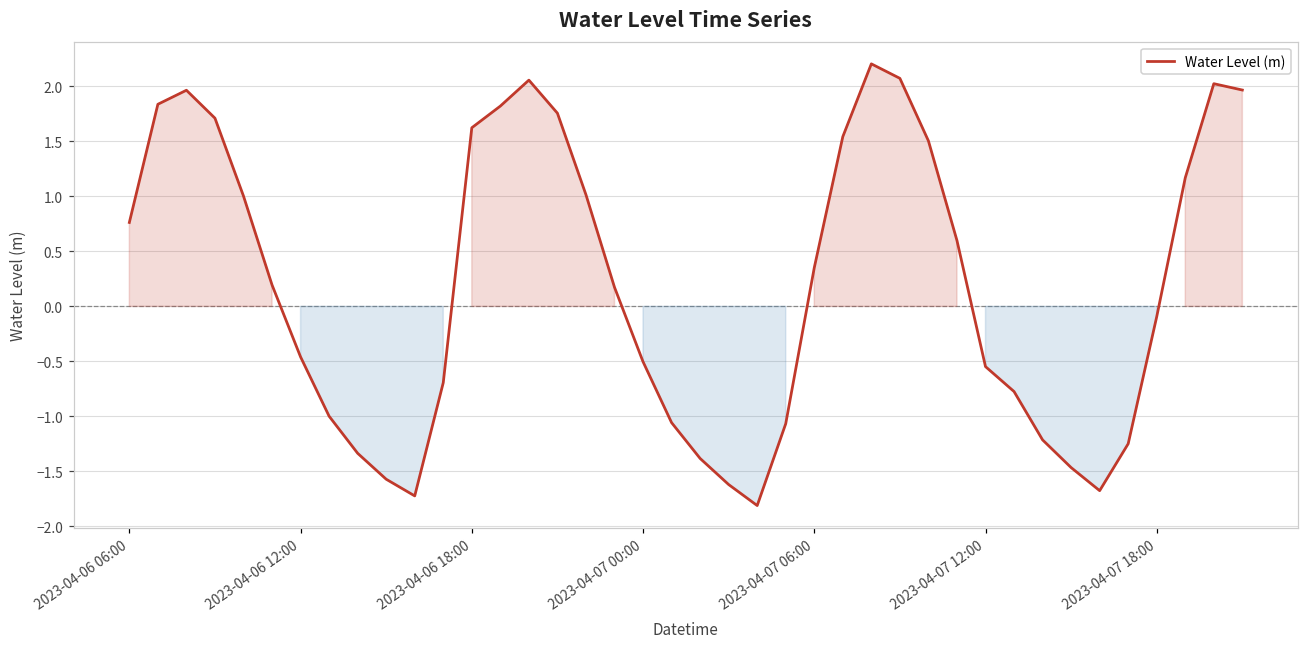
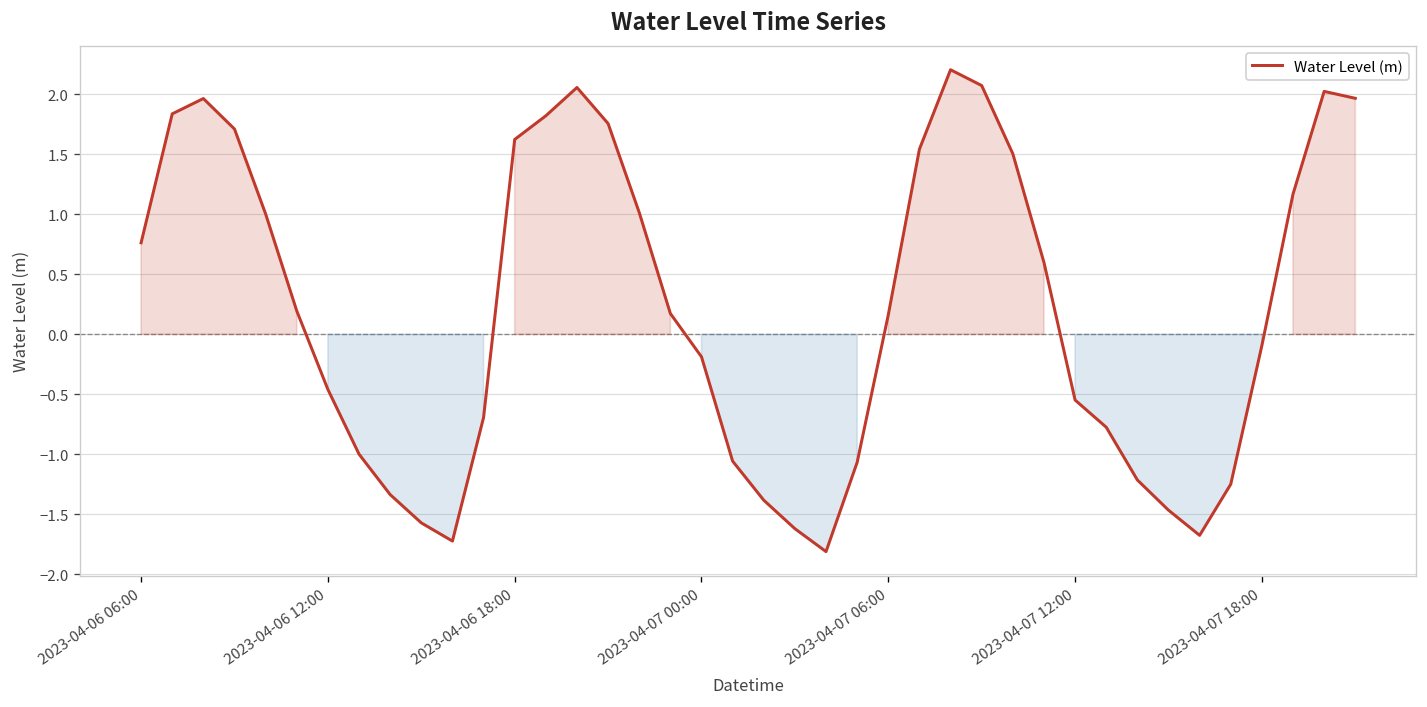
2023-04-07 00:00: -0.50 -> -0.19
2023-04-07 06:00: 0.35 -> 0.16
